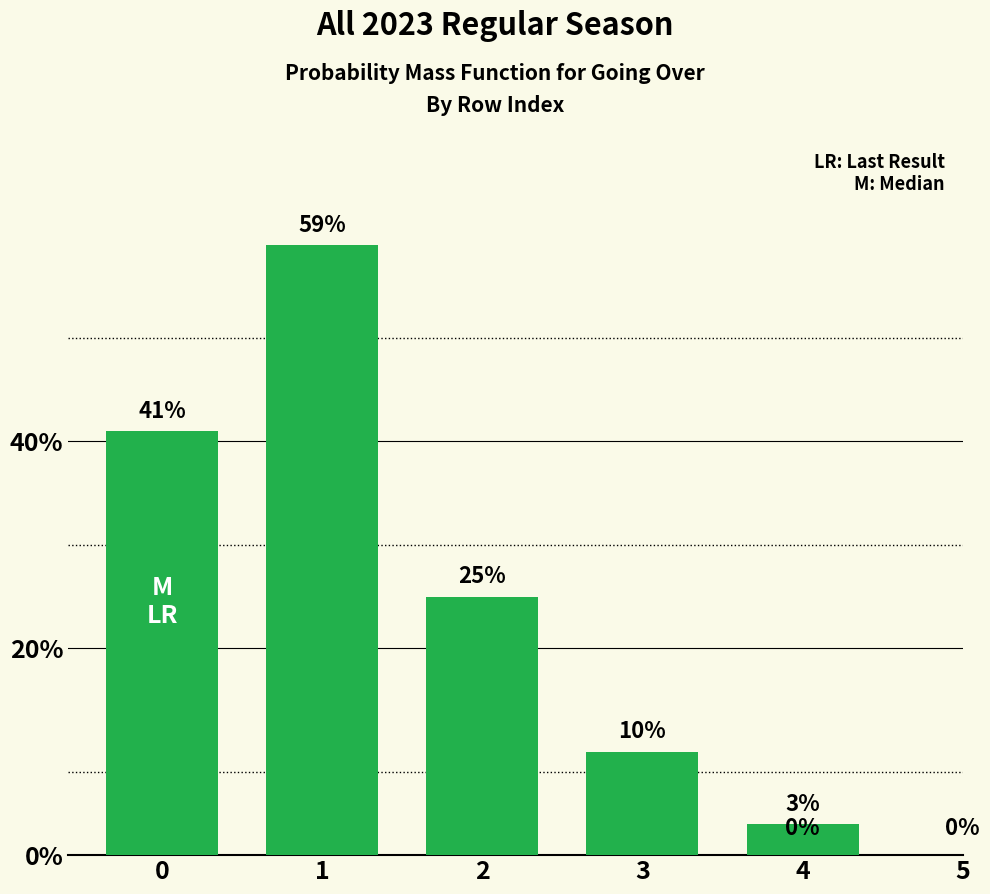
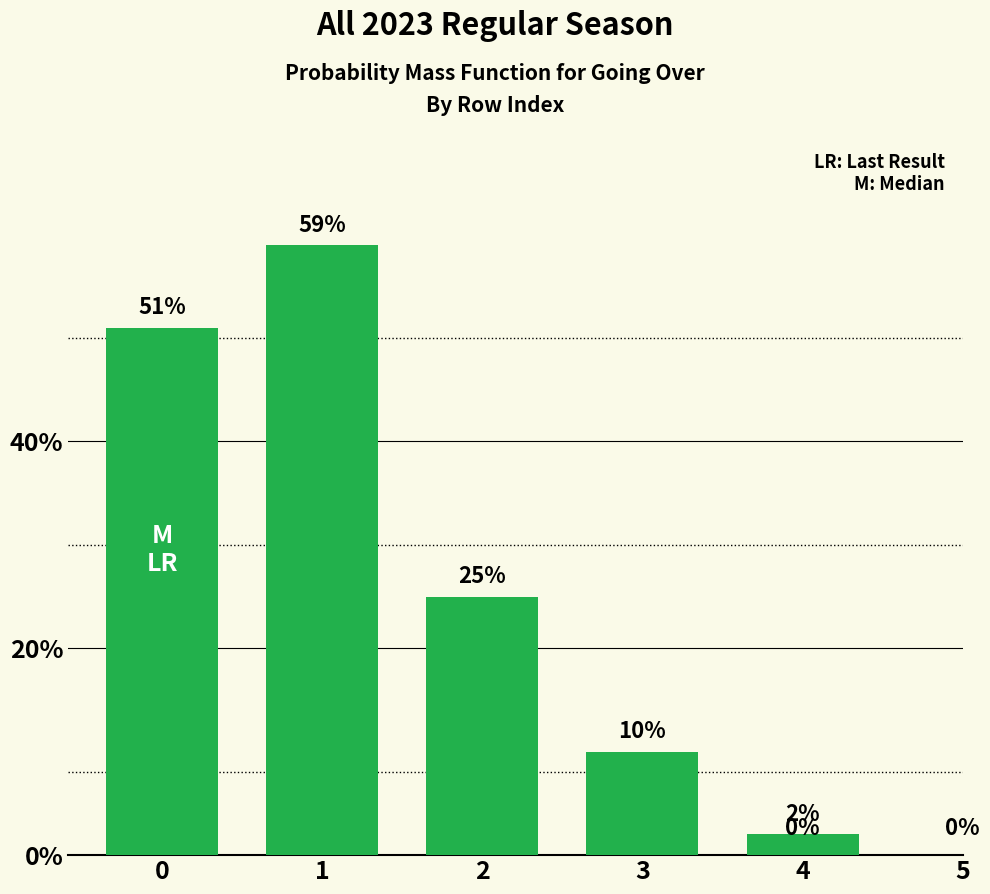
0: 41% -> 51%
4: 3% -> 2%
